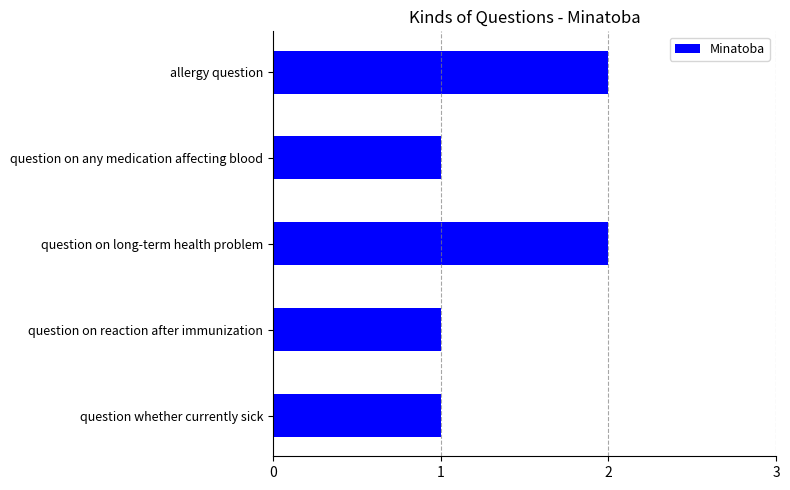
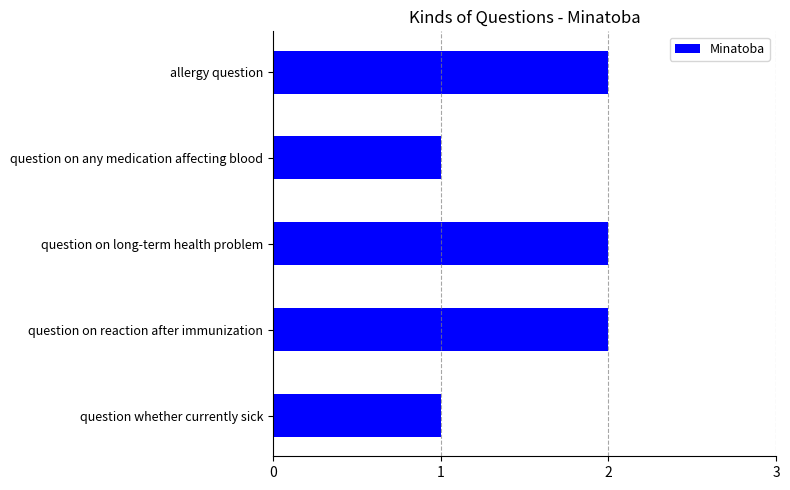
question on reaction after immunization: 1 -> 2
